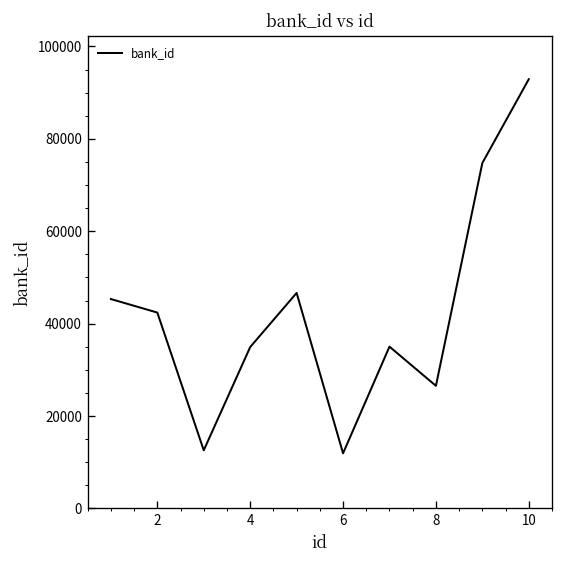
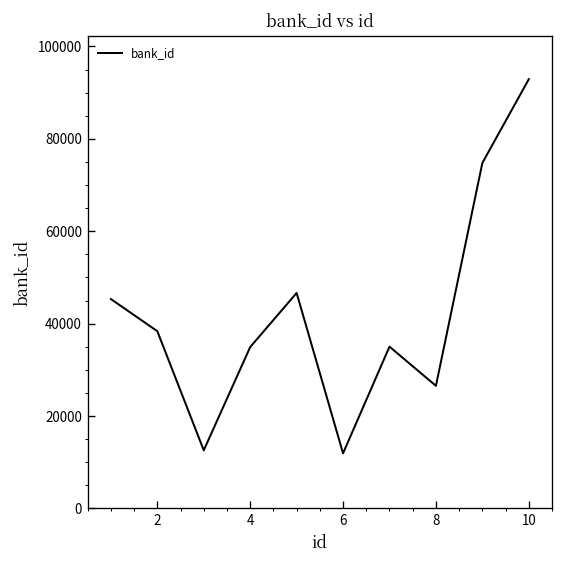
2: 42000 -> 38000
